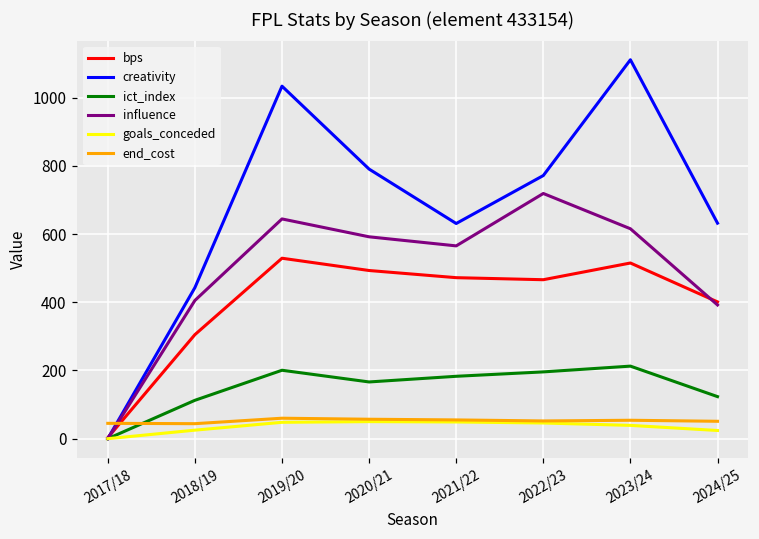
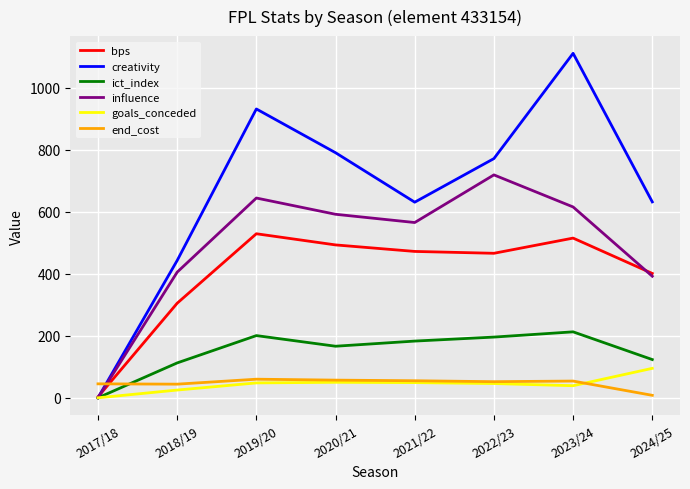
creativity, 2019/20: 1030 -> 930
goals_conceded, 2024/25: 20 -> 100
end_cost, 2024/25: 50 -> 10
